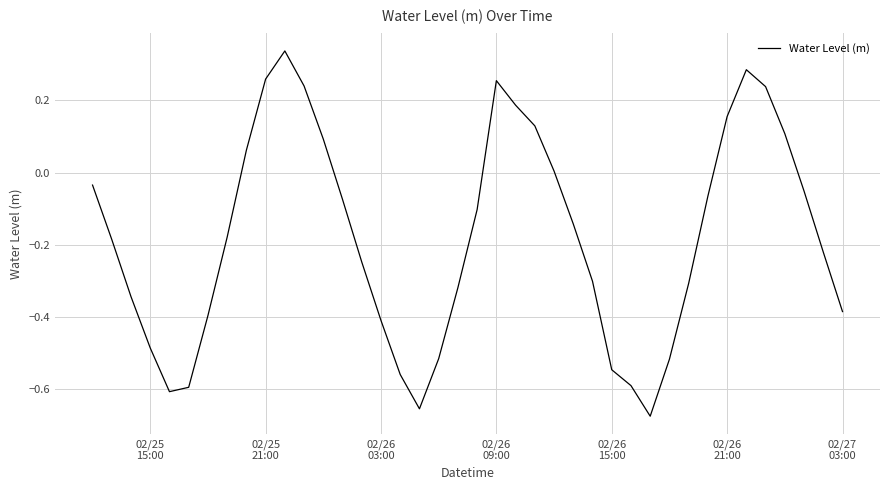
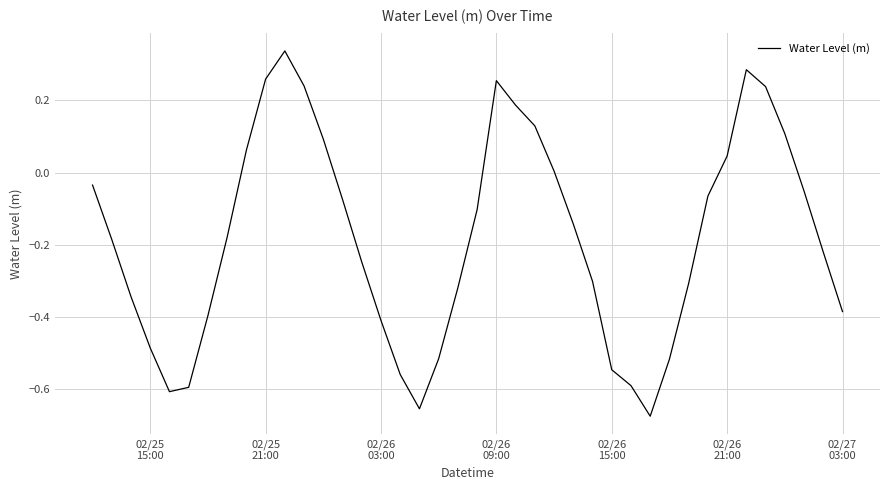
02/26 21:00: 0.16 -> 0.05
